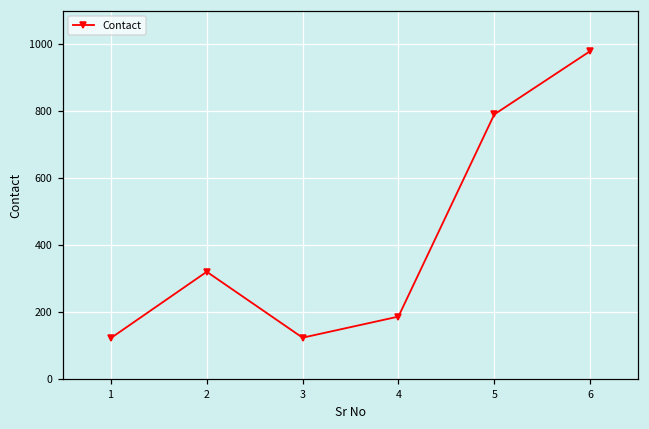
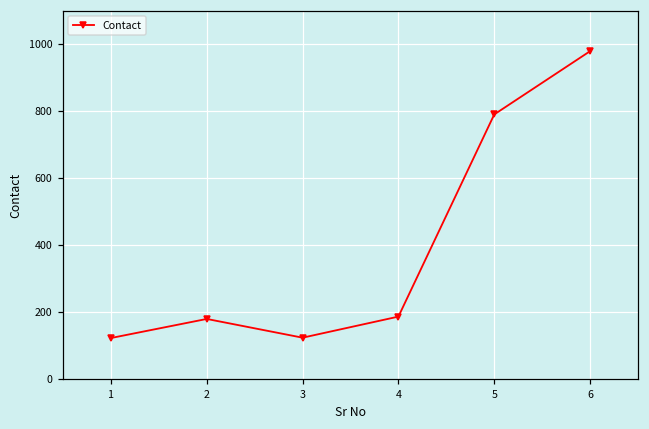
2: 320 -> 180
